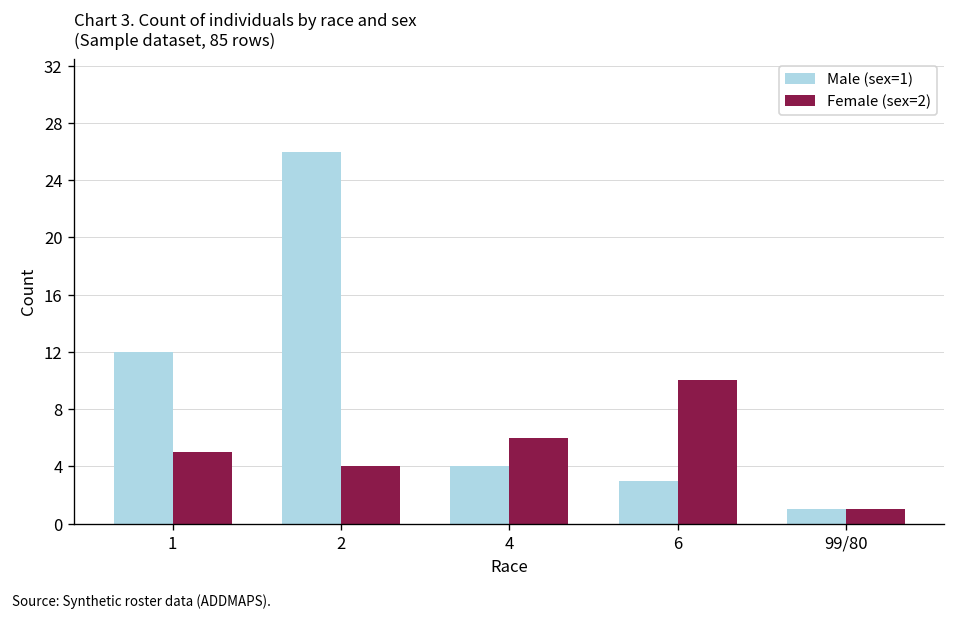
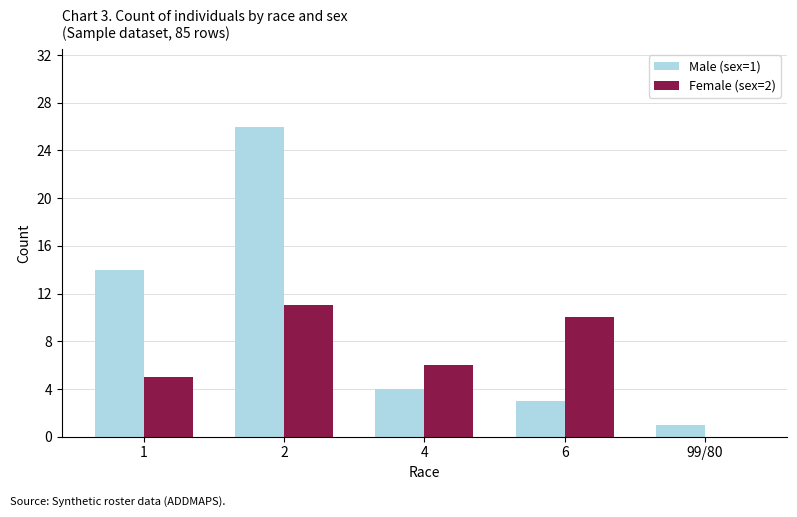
Male (sex=1), 1: 12 -> 14
Female (sex=2), 2: 4 -> 11
Female (sex=2), 99/80: 1 -> 0
